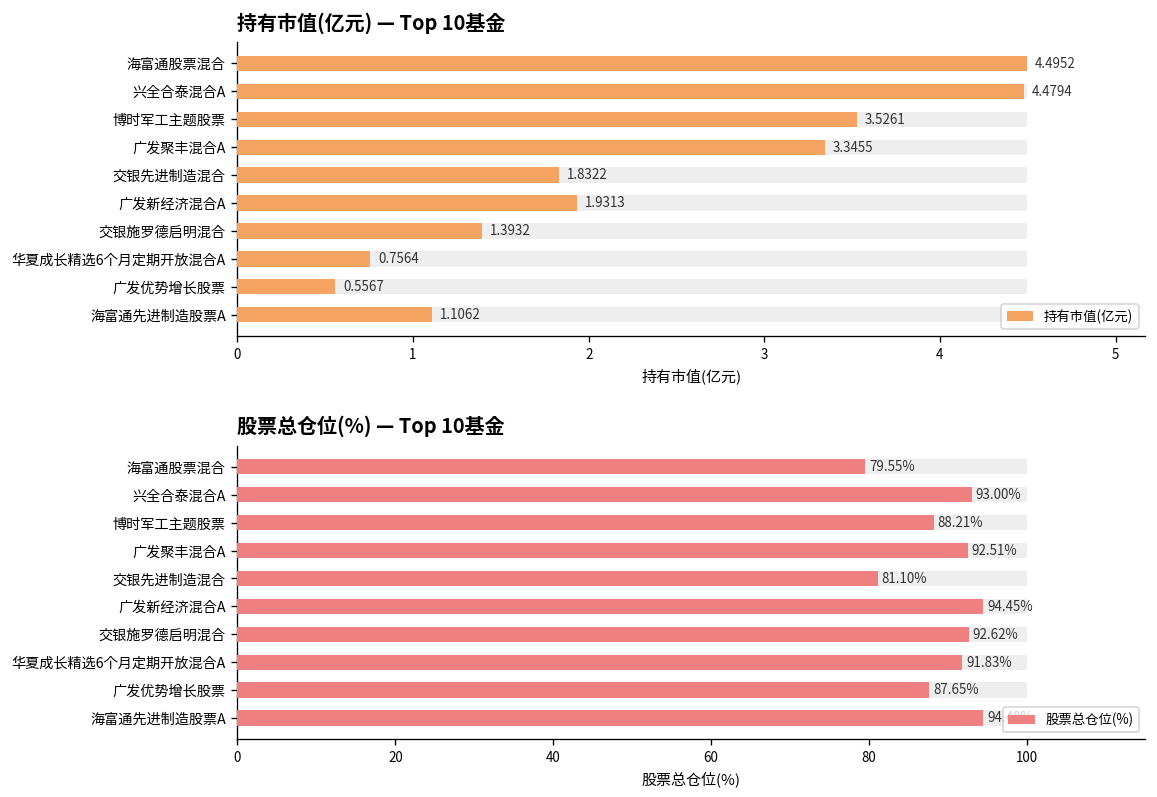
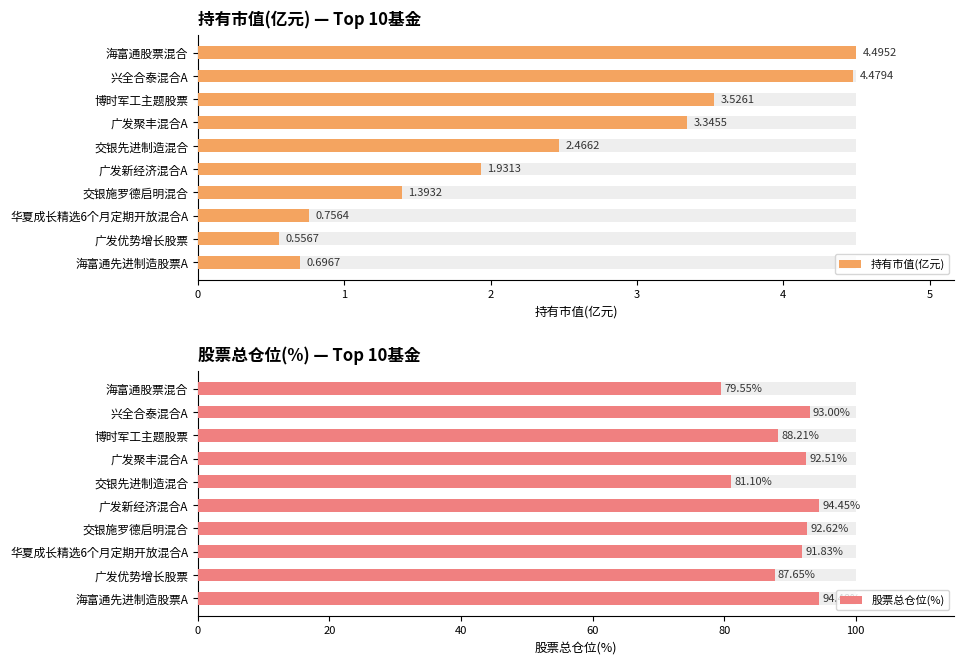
持有市值(亿元) — Top 10基金, 持有市值(亿元), 交银先进制造混合: 1.8322 -> 2.4662
持有市值(亿元) — Top 10基金, 持有市值(亿元), 海富通先进制造股票A: 1.1062 -> 0.6967
